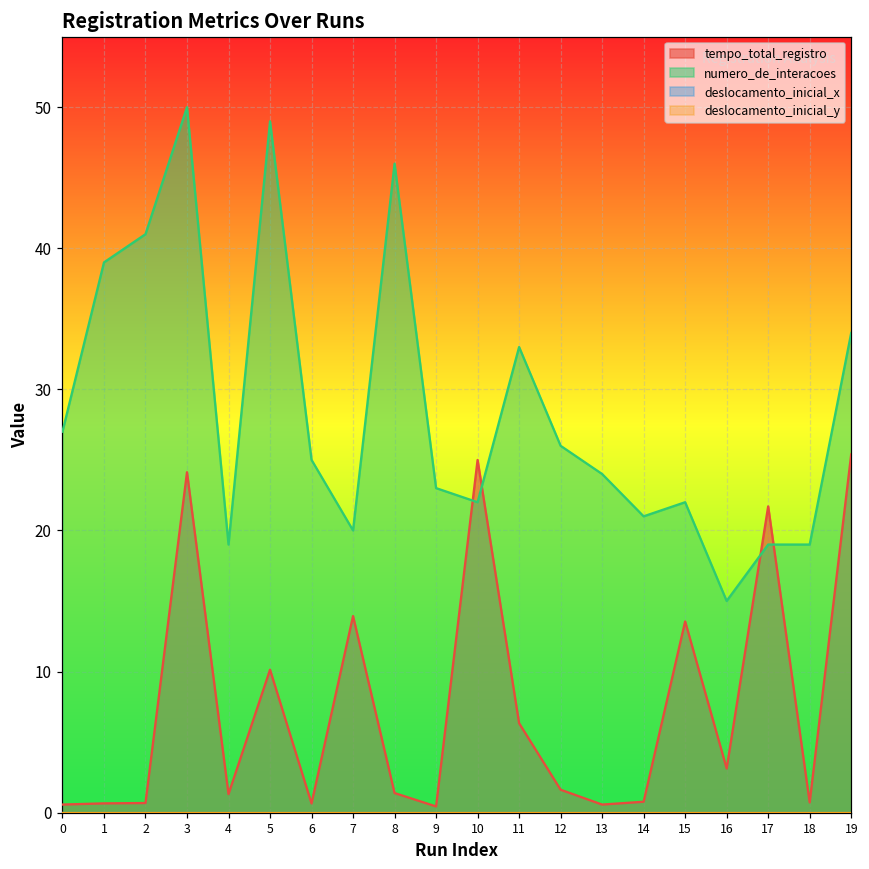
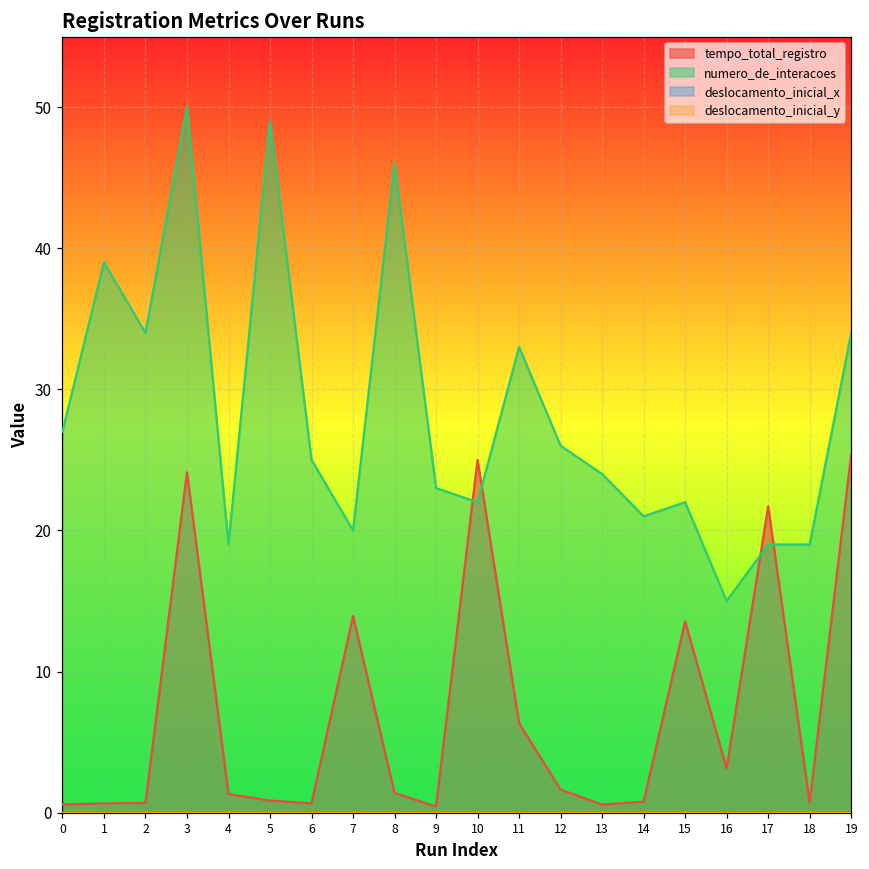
numero_de_interacoes, 2: 41 -> 34
tempo_total_registro, 5: 10.1 -> 0.9
